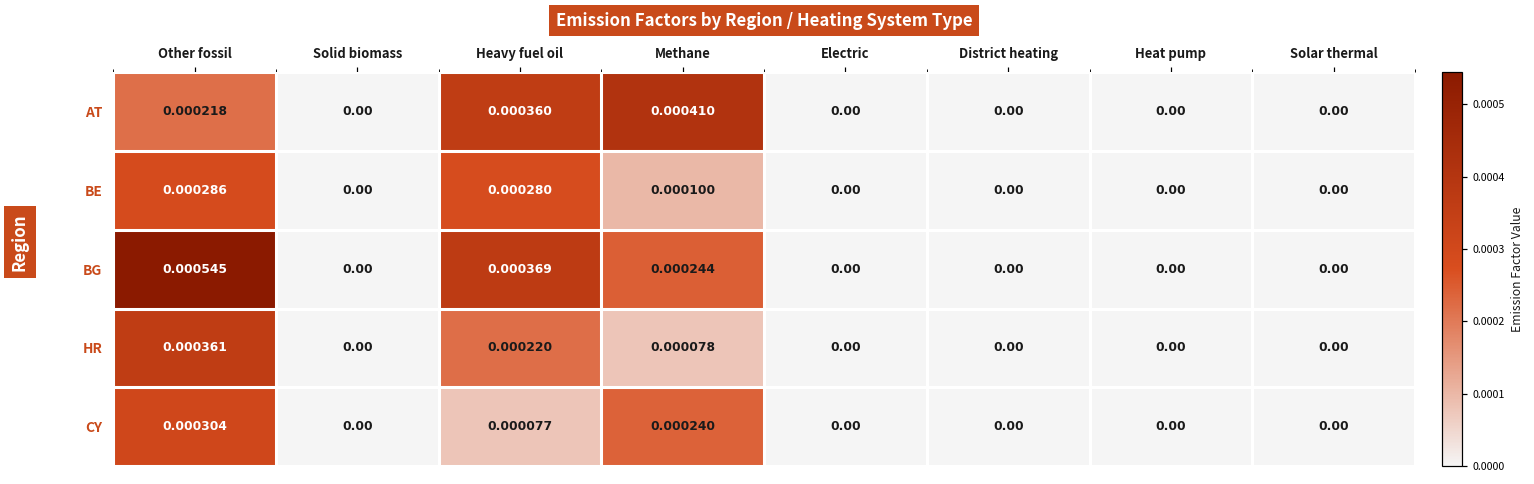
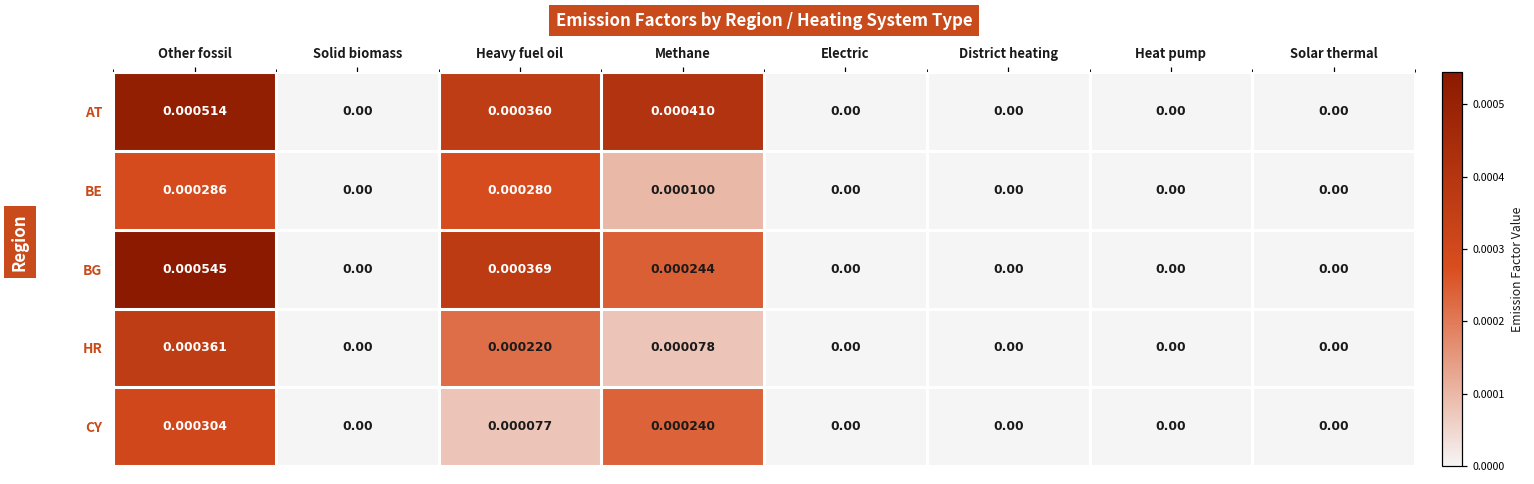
AT, Other fossil: 0.000218 -> 0.000514
